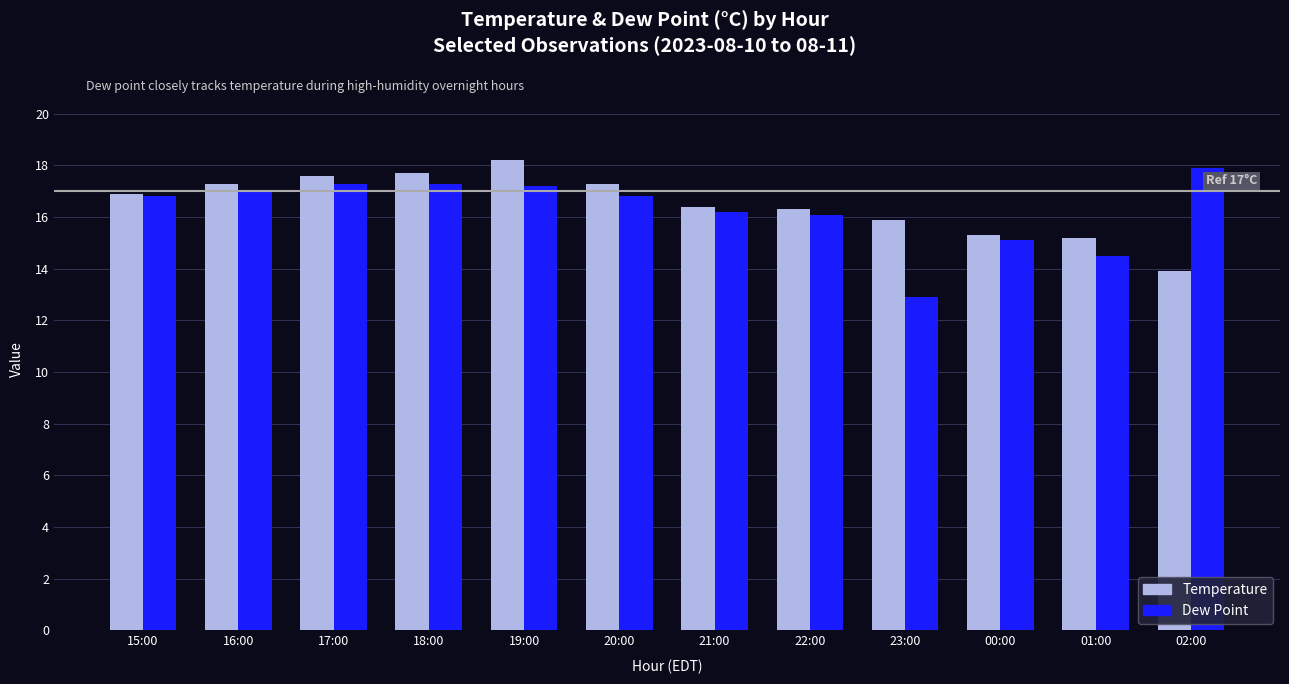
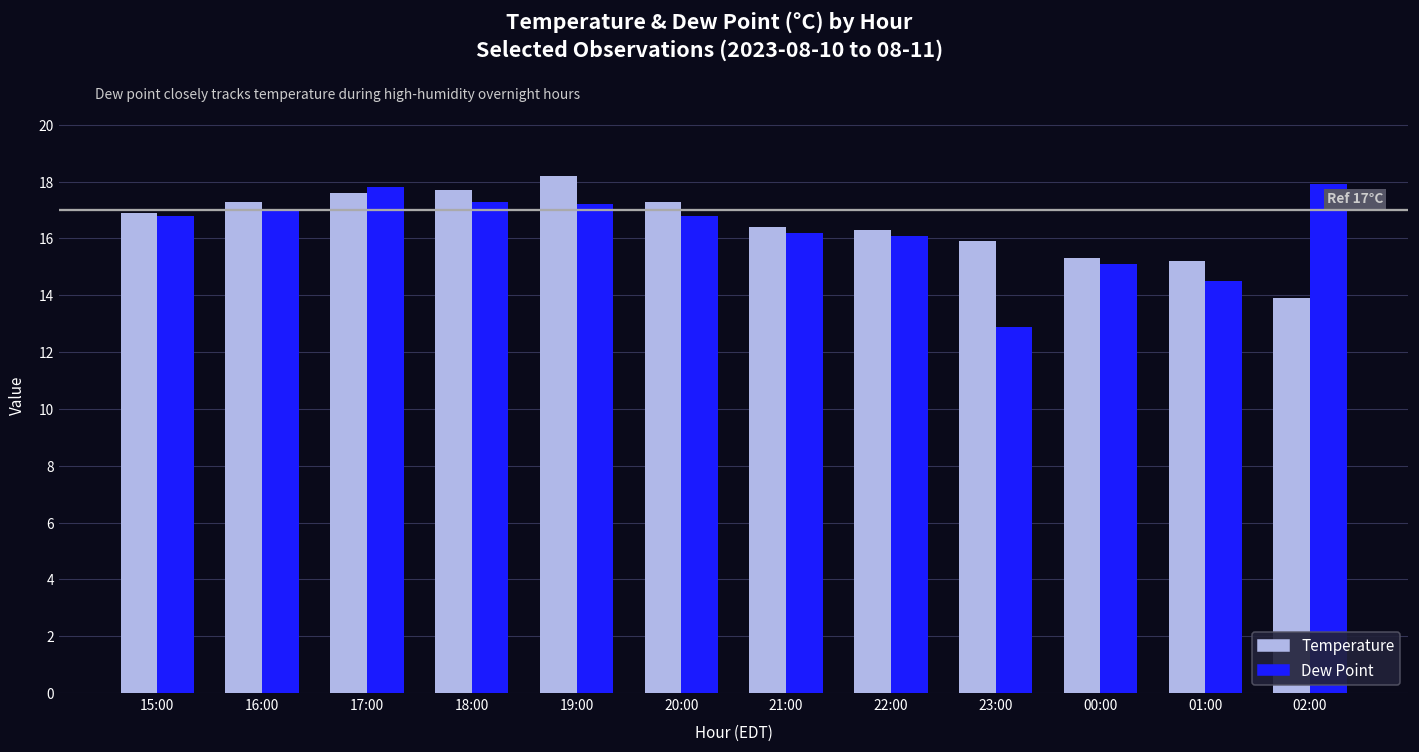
Dew Point, 17:00: 17.3 -> 17.8
